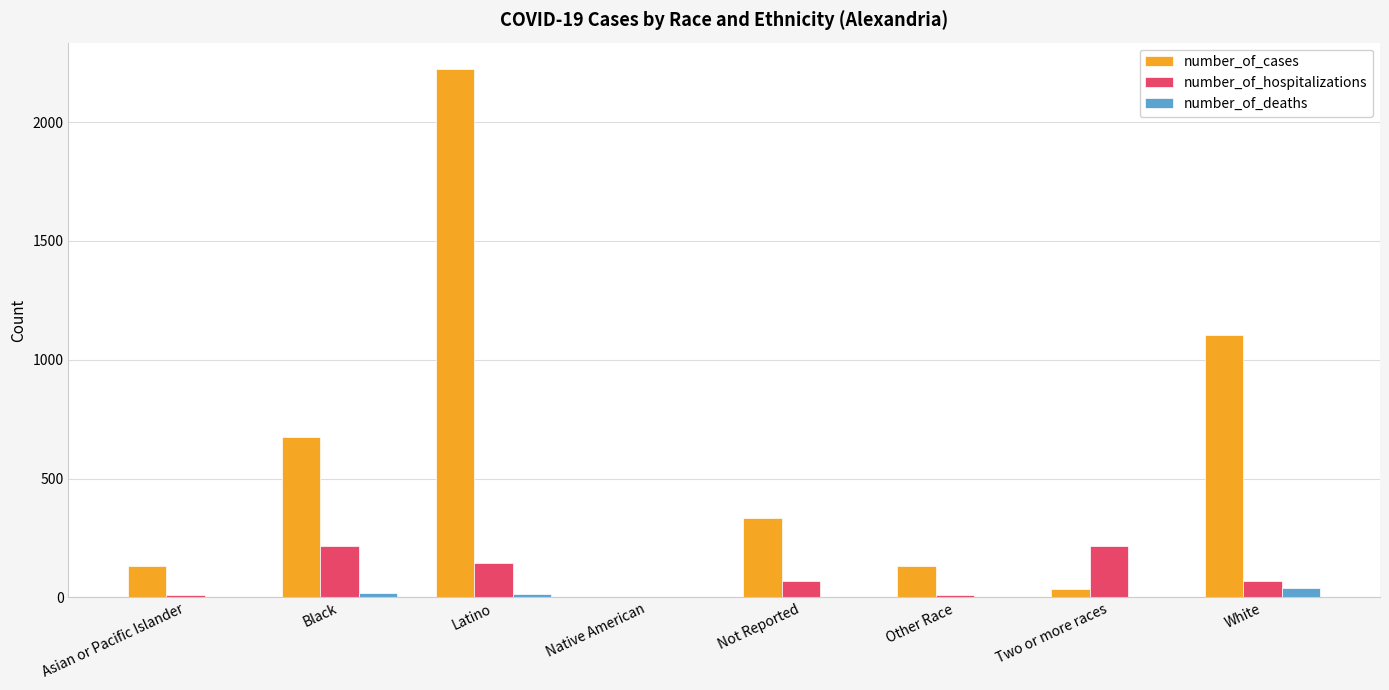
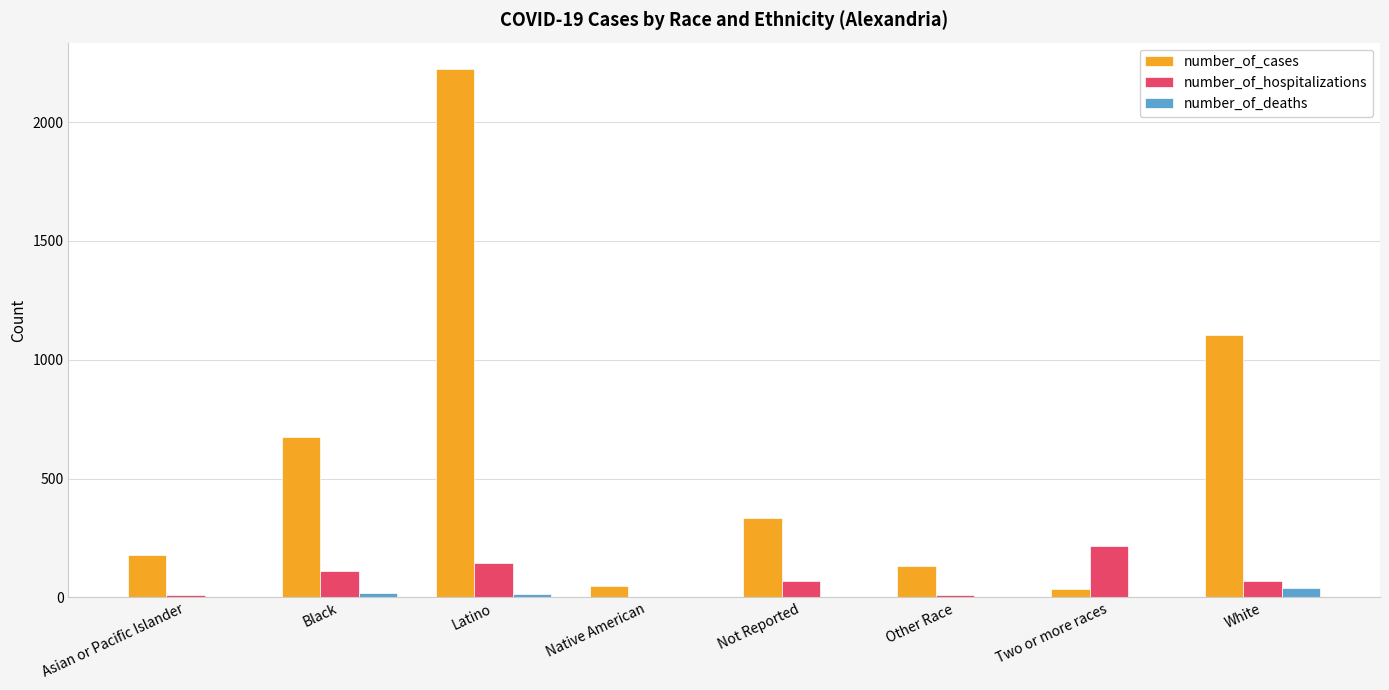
number_of_cases, Asian or Pacific Islander: 130 -> 180
number_of_hospitalizations, Black: 220 -> 110
number_of_cases, Native American: 0 -> 50
